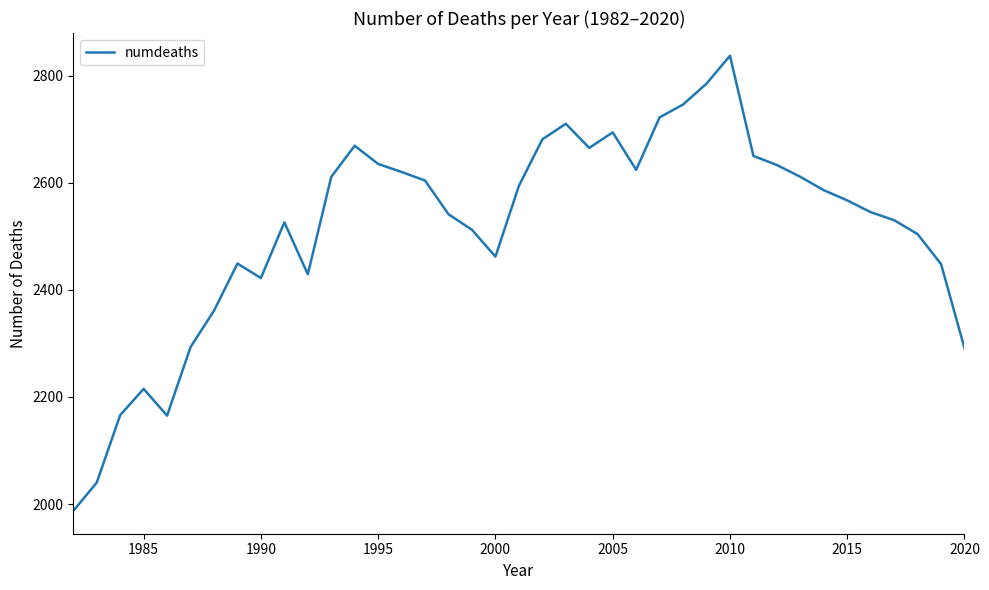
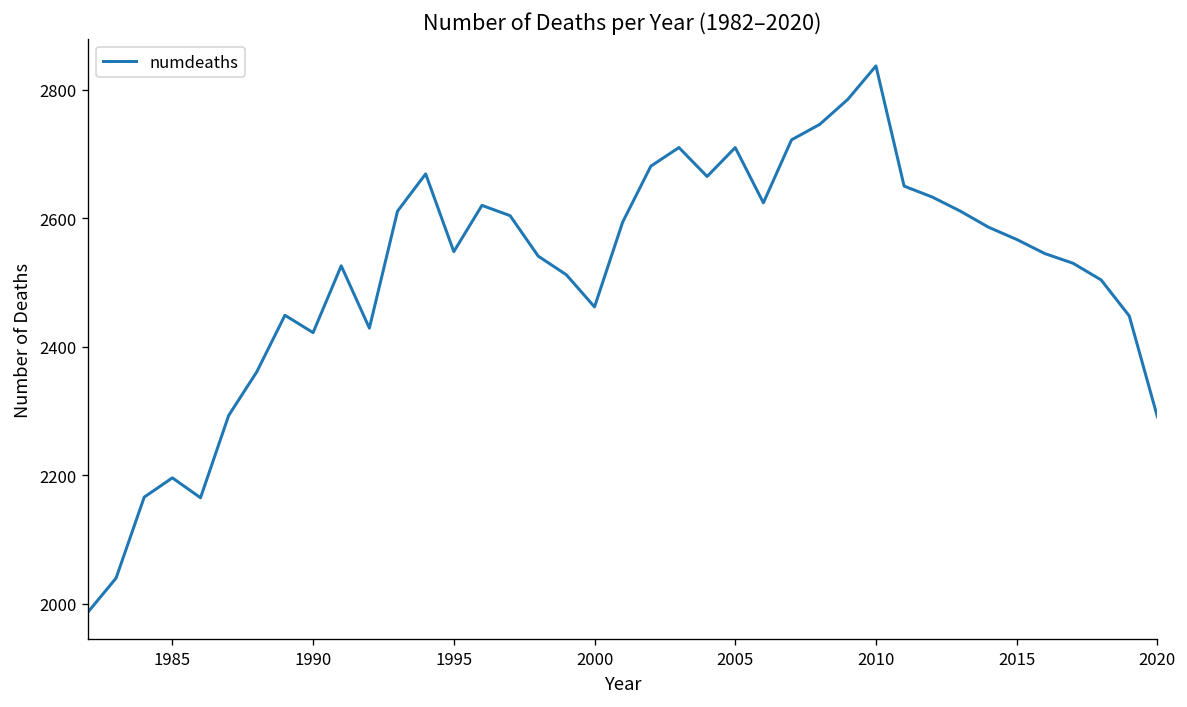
1985: 2220 -> 2200
1995: 2640 -> 2550
2005: 2690 -> 2710
